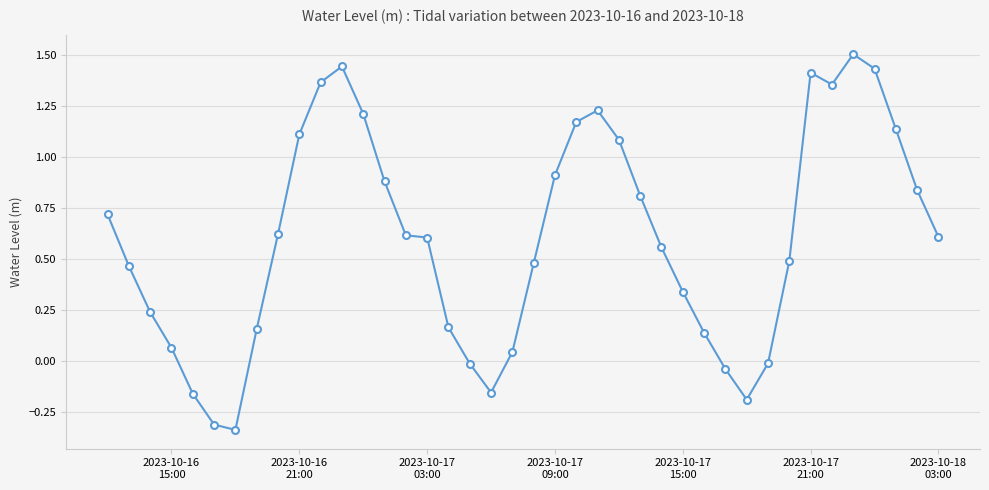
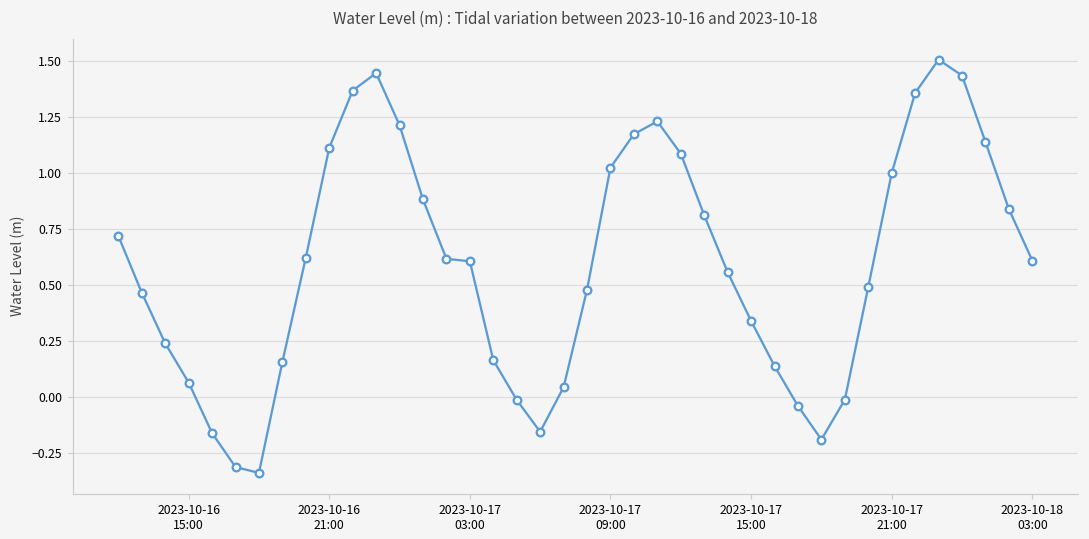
2023-10-17 09:00: 0.91 -> 1.02
2023-10-17 21:00: 1.41 -> 1.00
